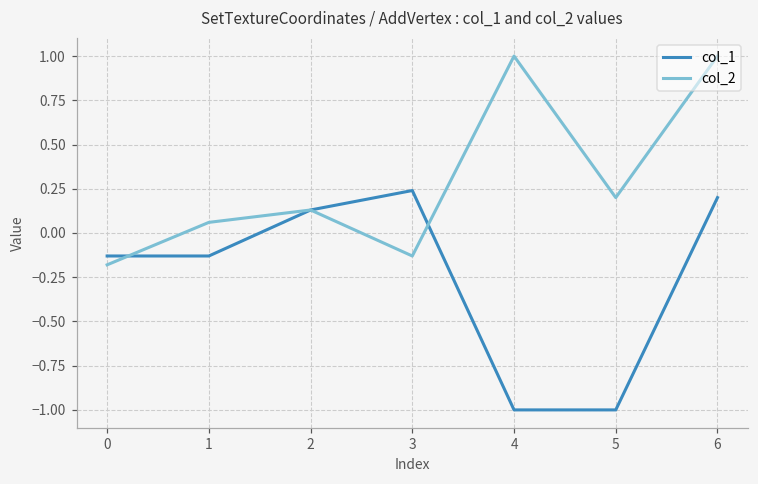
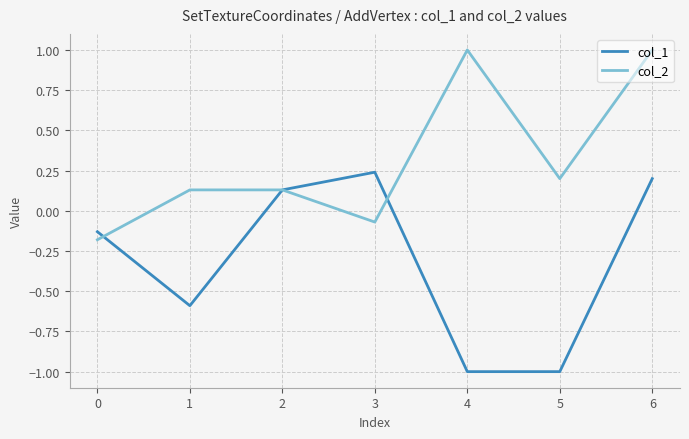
col_1, 1: -0.13 -> -0.59
col_2, 1: 0.06 -> 0.13
col_2, 3: -0.13 -> -0.07
